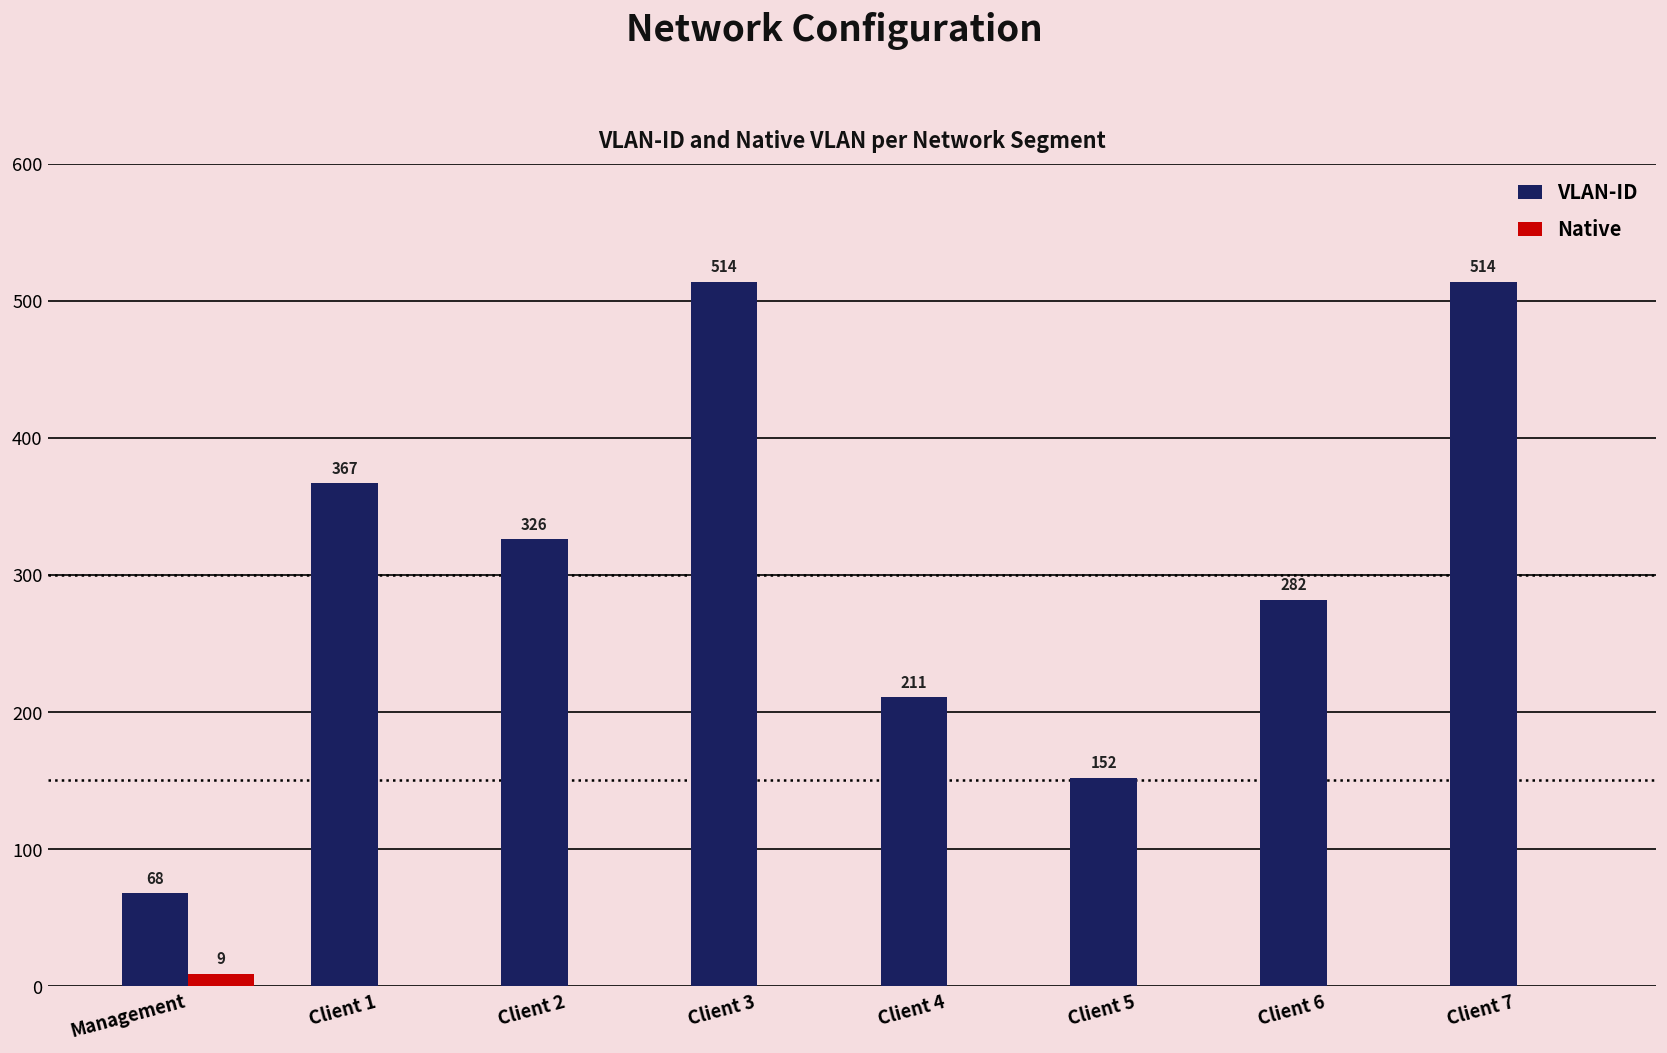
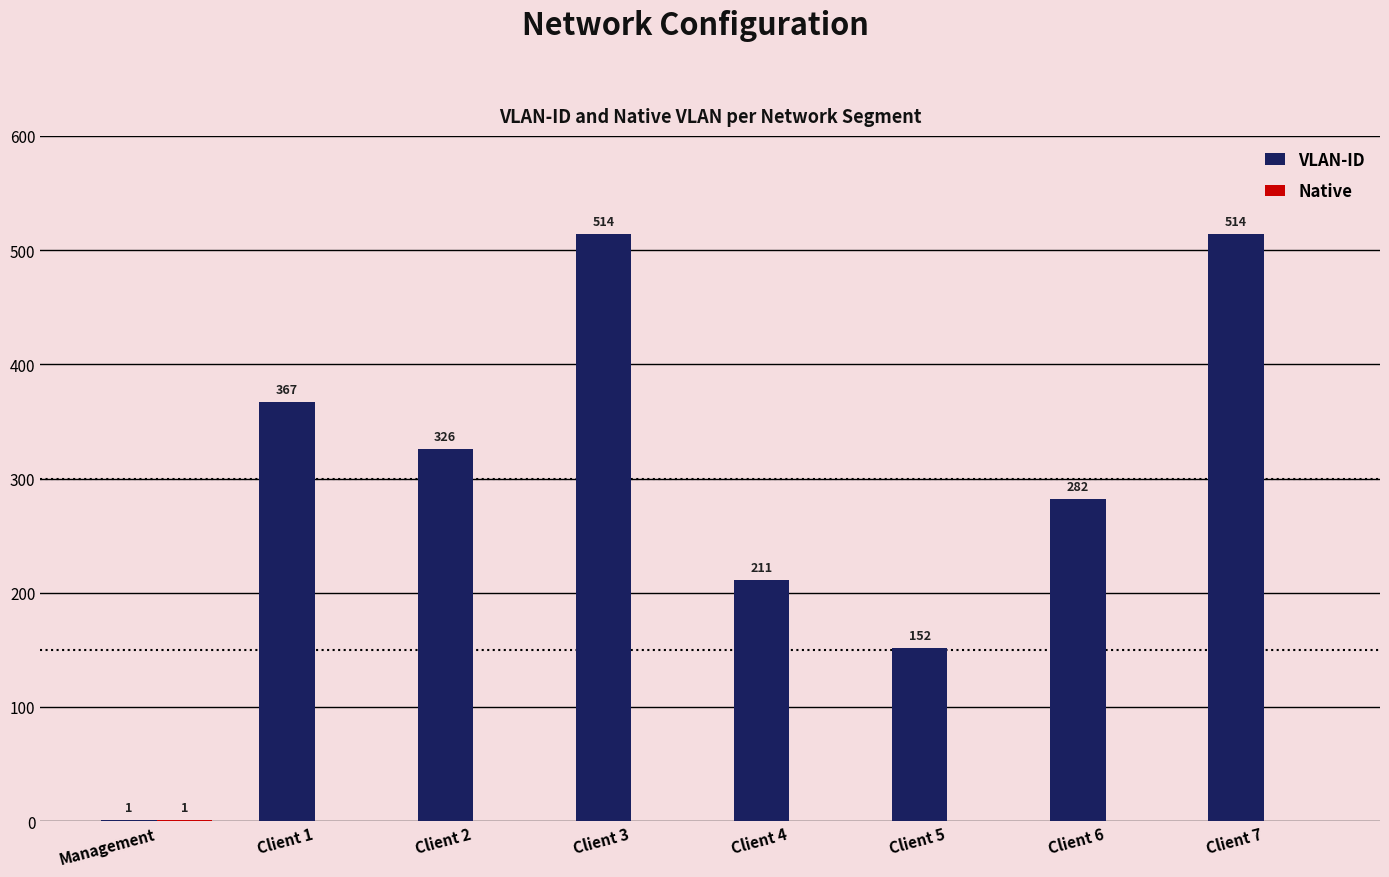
VLAN-ID, Management: 68 -> 1
Native, Management: 9 -> 1
